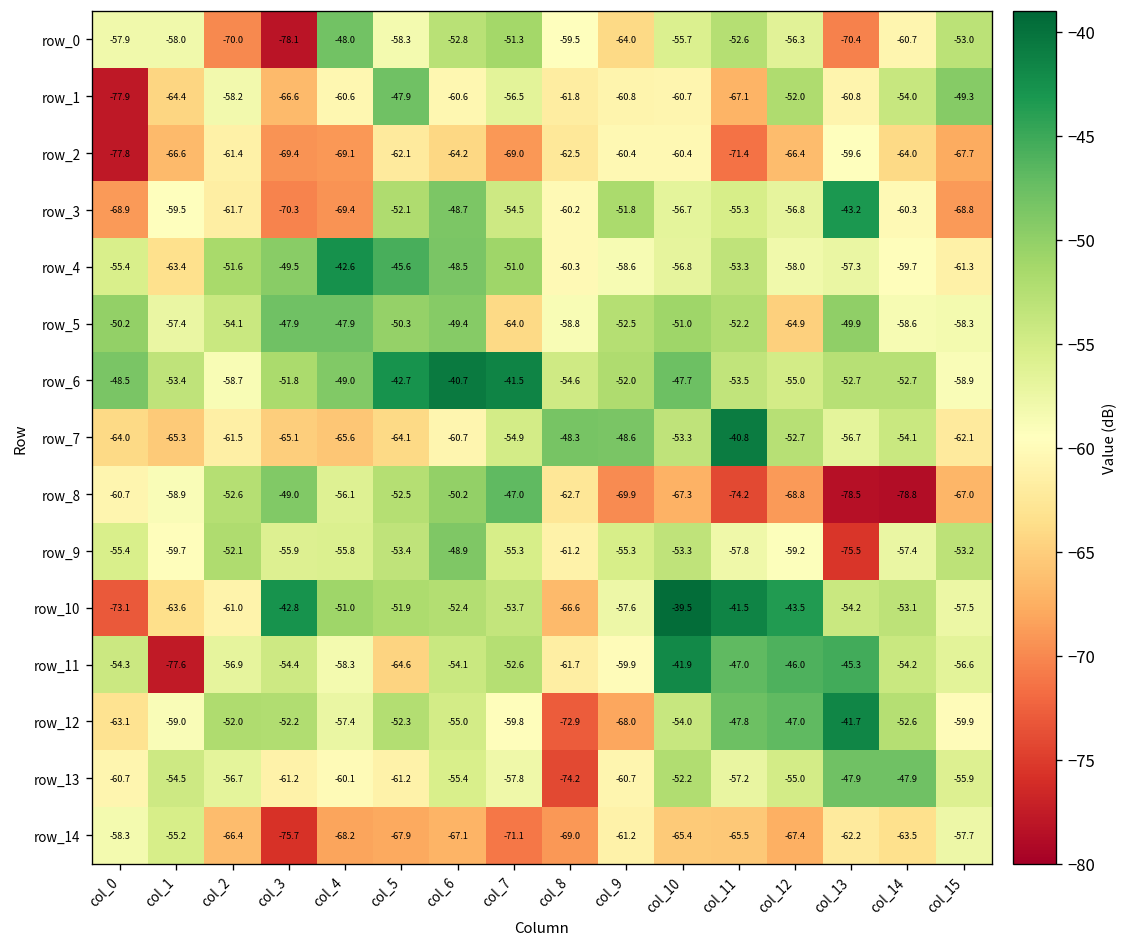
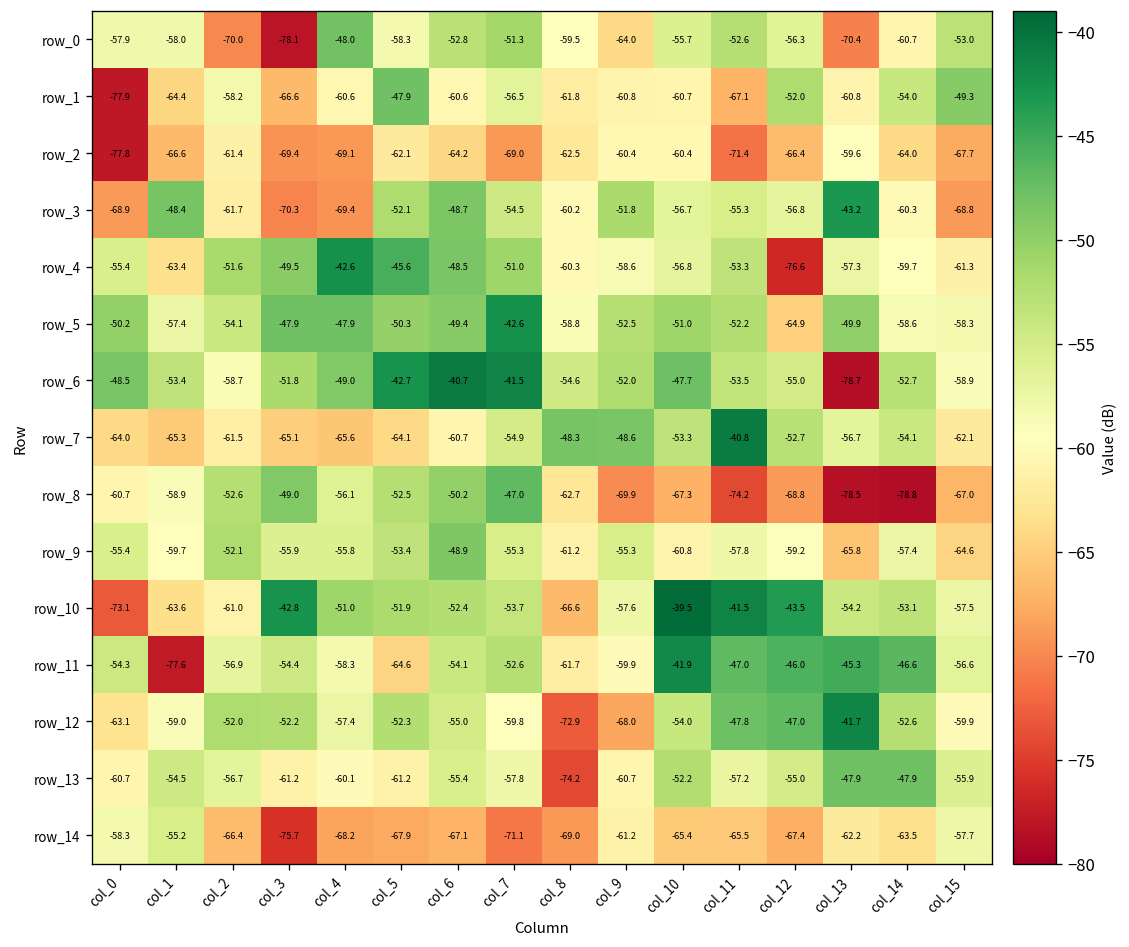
row_3, col_1: -59.5 -> -48.4
row_4, col_12: -58.0 -> -76.6
row_5, col_7: -64.0 -> -42.6
row_6, col_13: -52.7 -> -78.7
row_9, col_10: -53.3 -> -60.8
row_9, col_13: -75.5 -> -65.8
row_9, col_15: -53.2 -> -64.6
row_11, col_14: -54.2 -> -46.6
